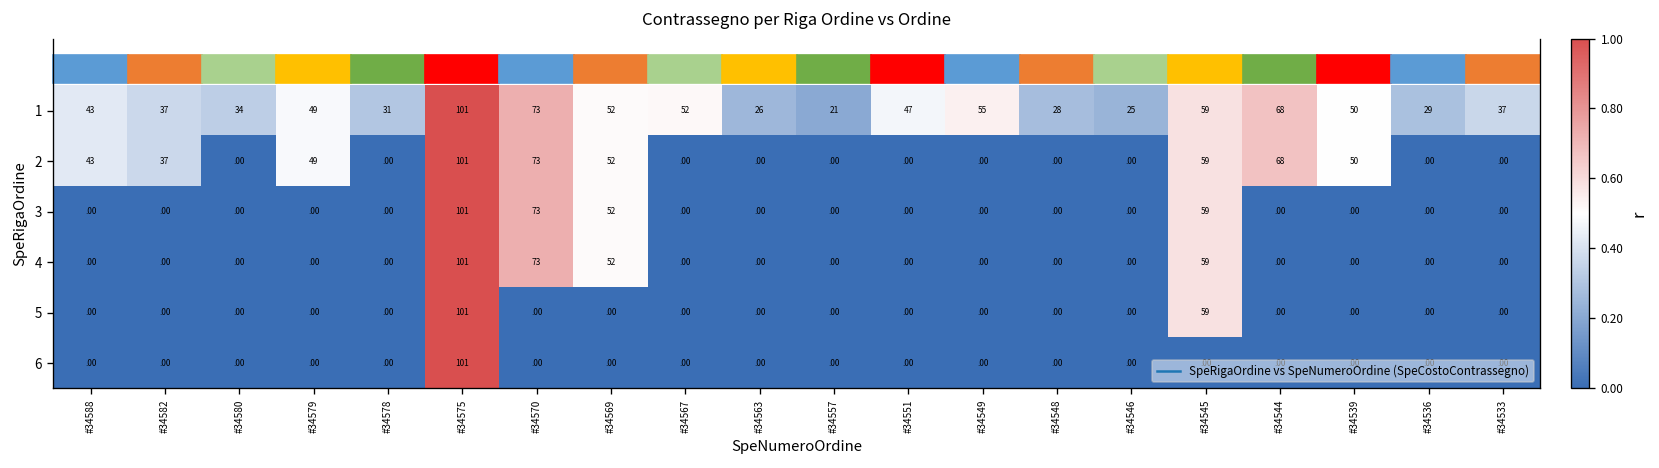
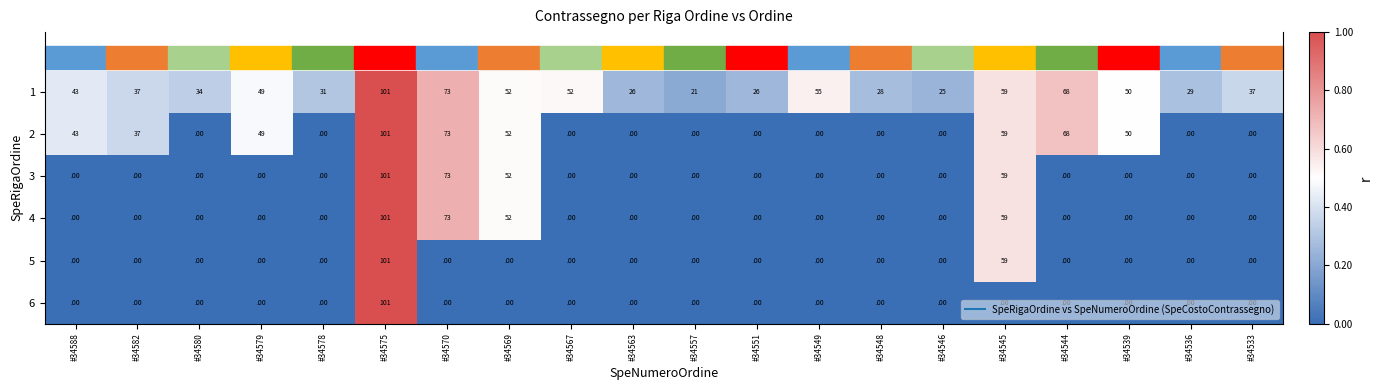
1, #34551: 47 -> 26
